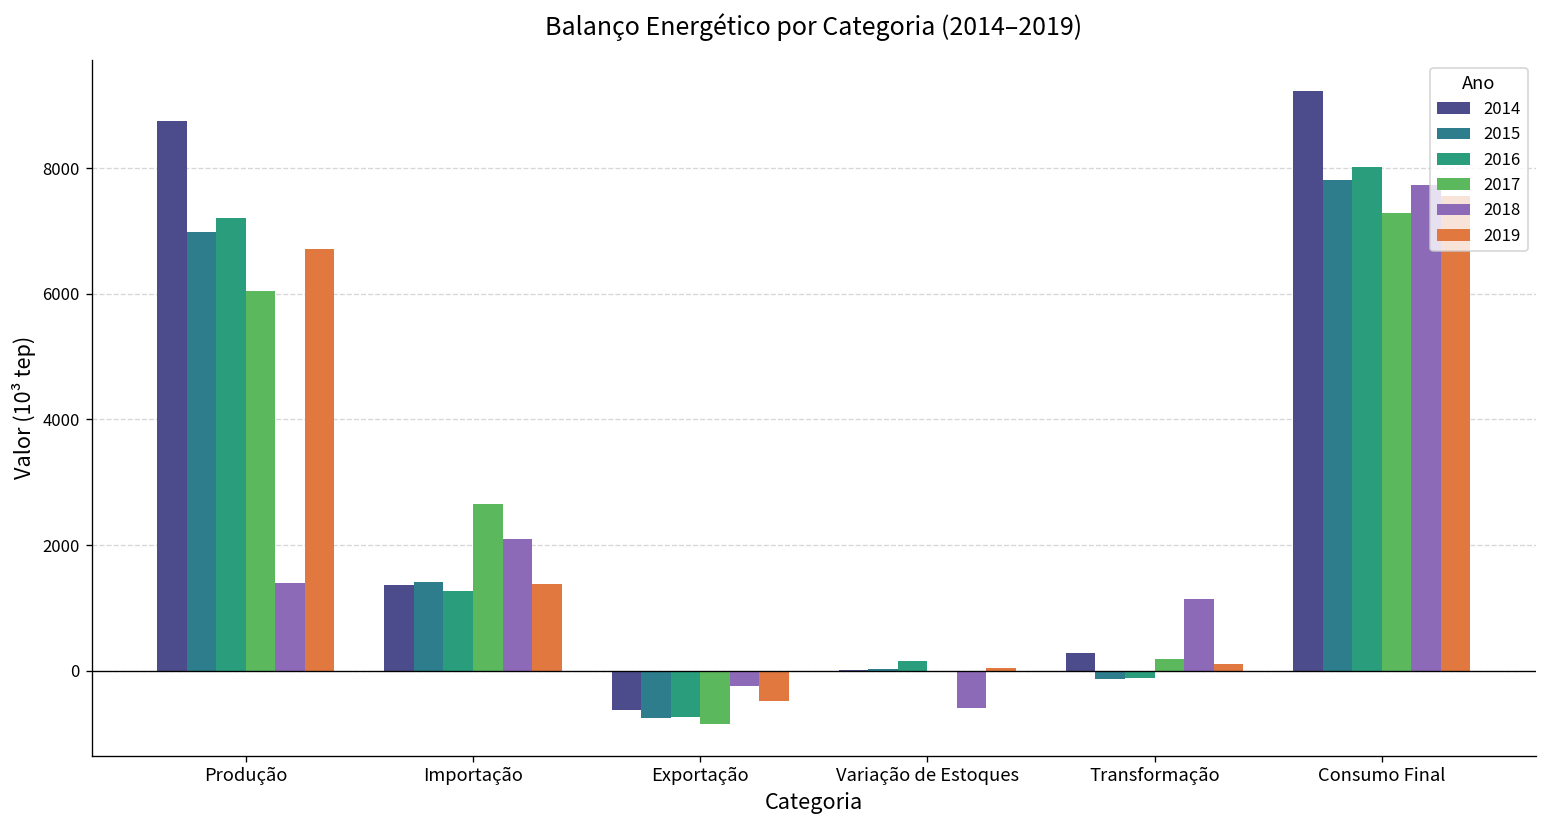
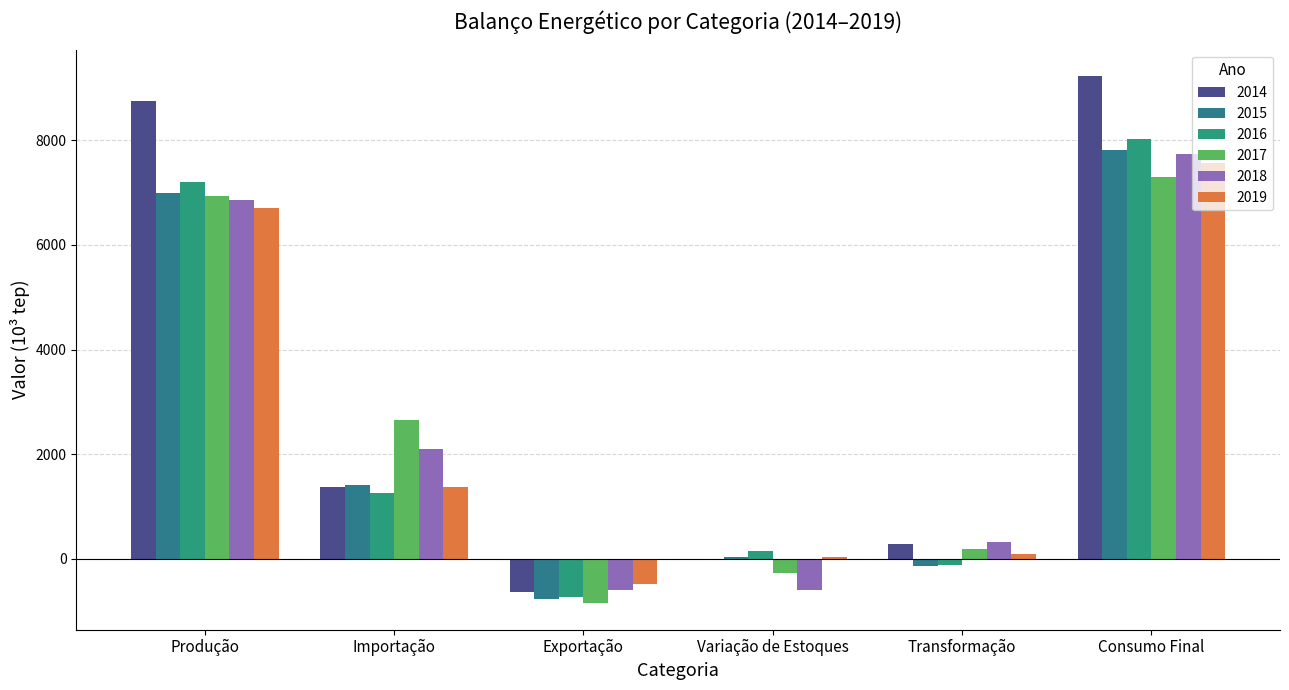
2017, Produção: 6000 -> 6900
2018, Produção: 1400 -> 6900
2018, Exportação: -200 -> -600
2017, Variação de Estoques: 0 -> -300
2018, Transformação: 1100 -> 300
